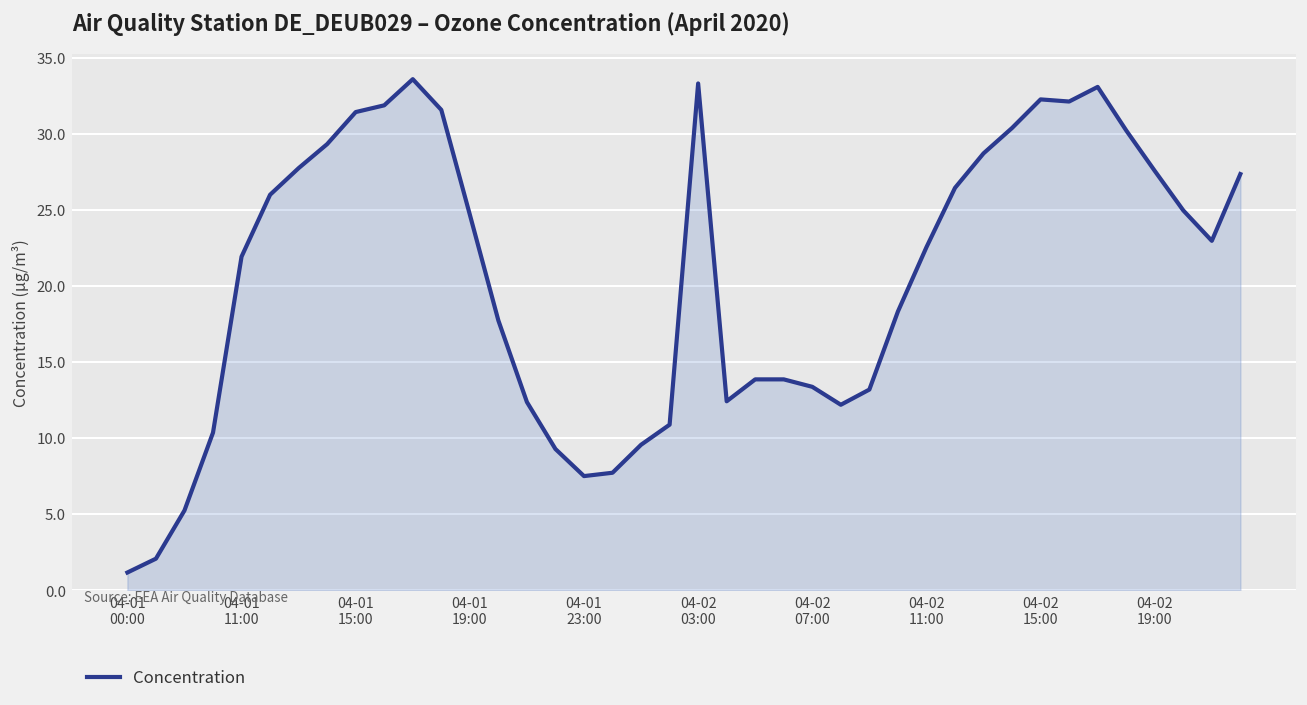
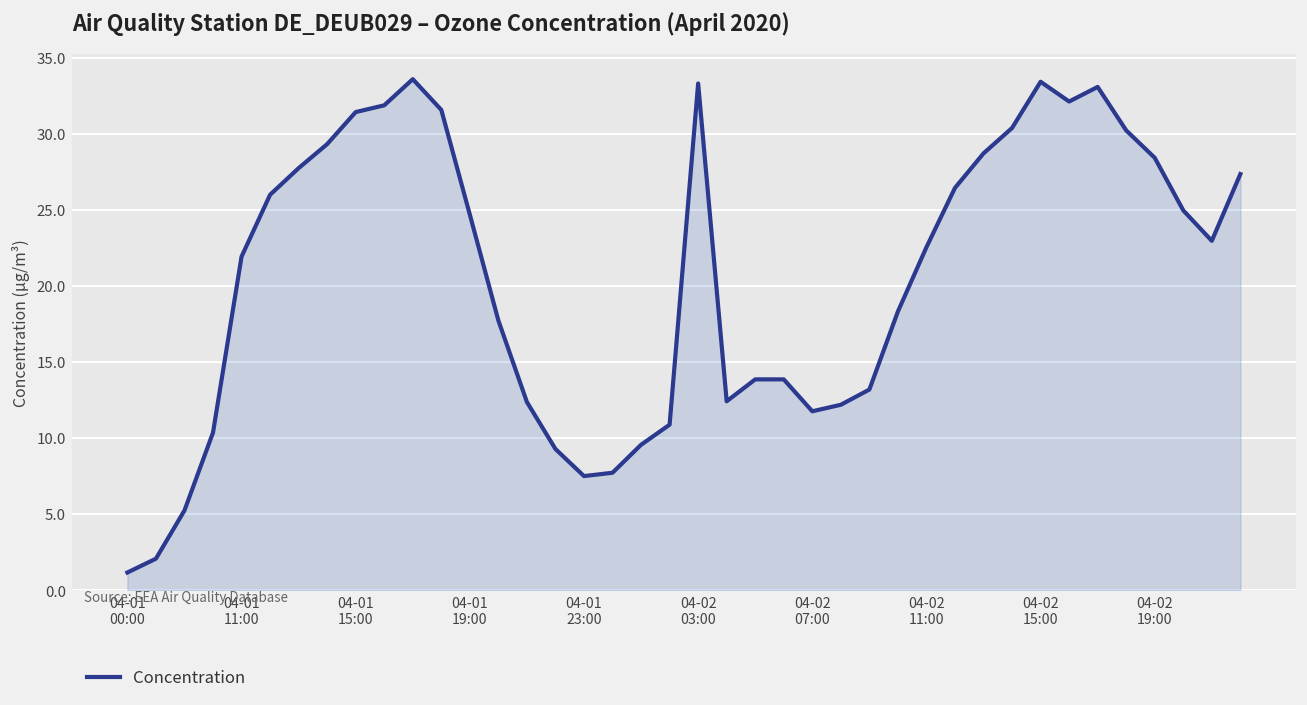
04-02 07:00: 13.4 -> 11.8
04-02 15:00: 32.3 -> 33.4
04-02 19:00: 27.6 -> 28.4
